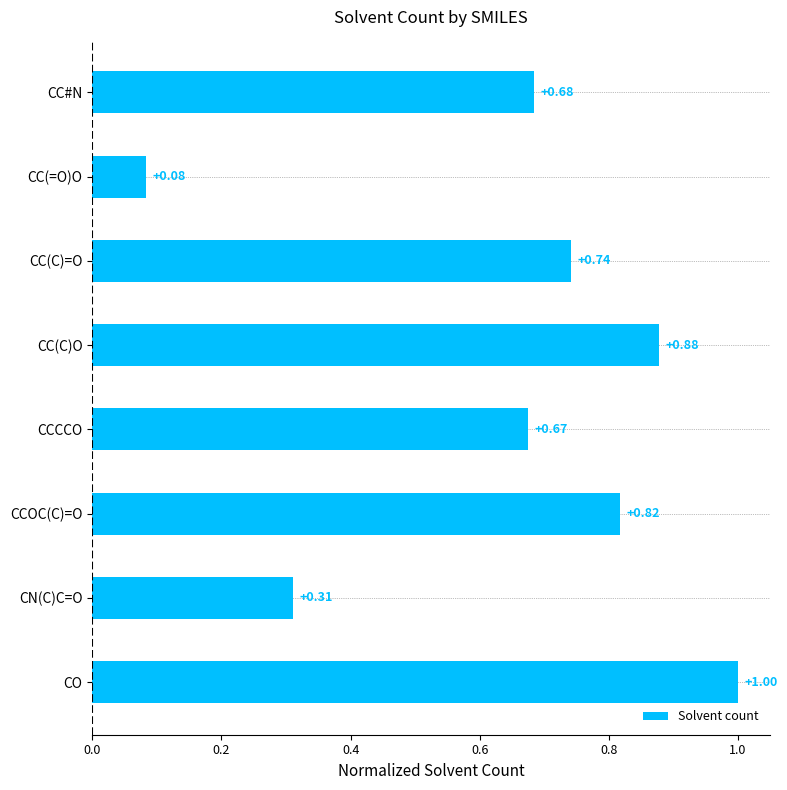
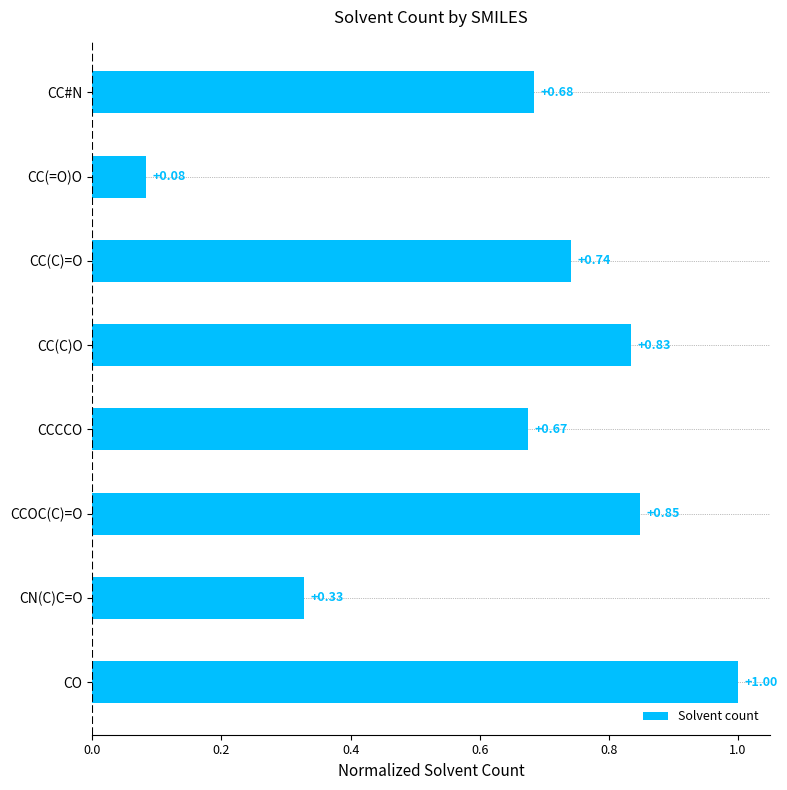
CC(C)O: +0.88 -> +0.83
CCOC(C)=O: +0.82 -> +0.85
CN(C)C=O: +0.31 -> +0.33
